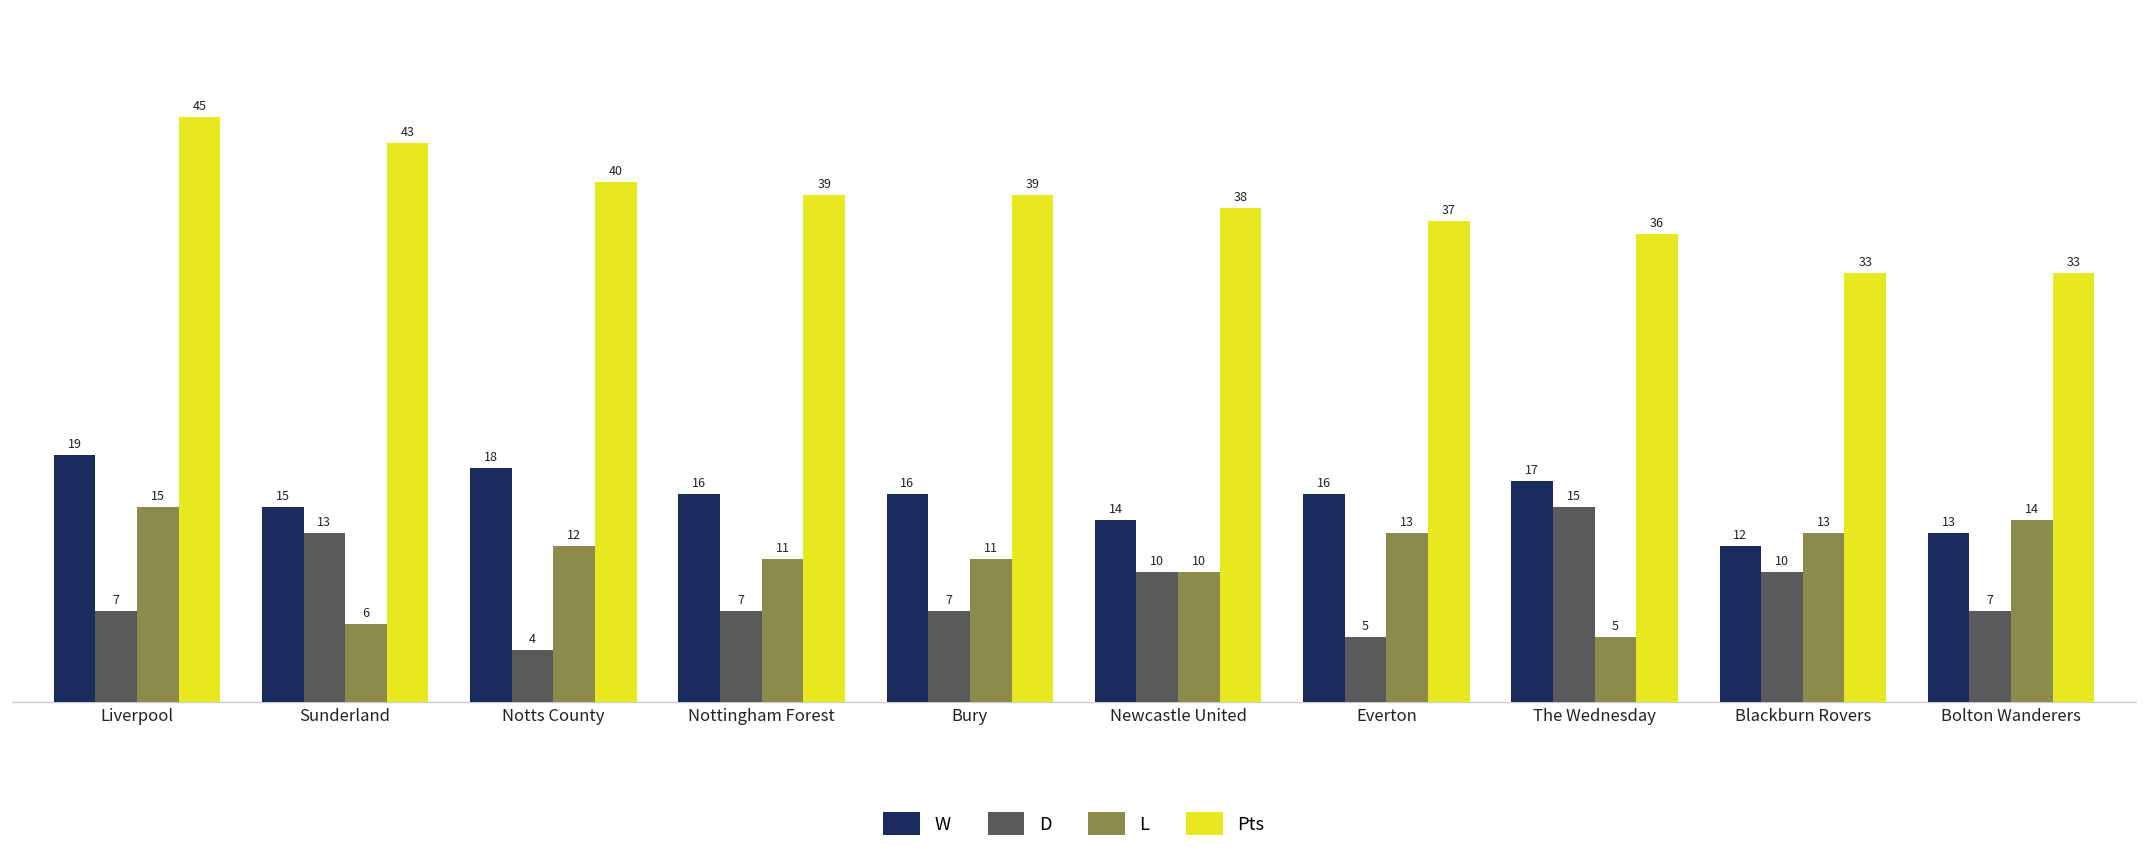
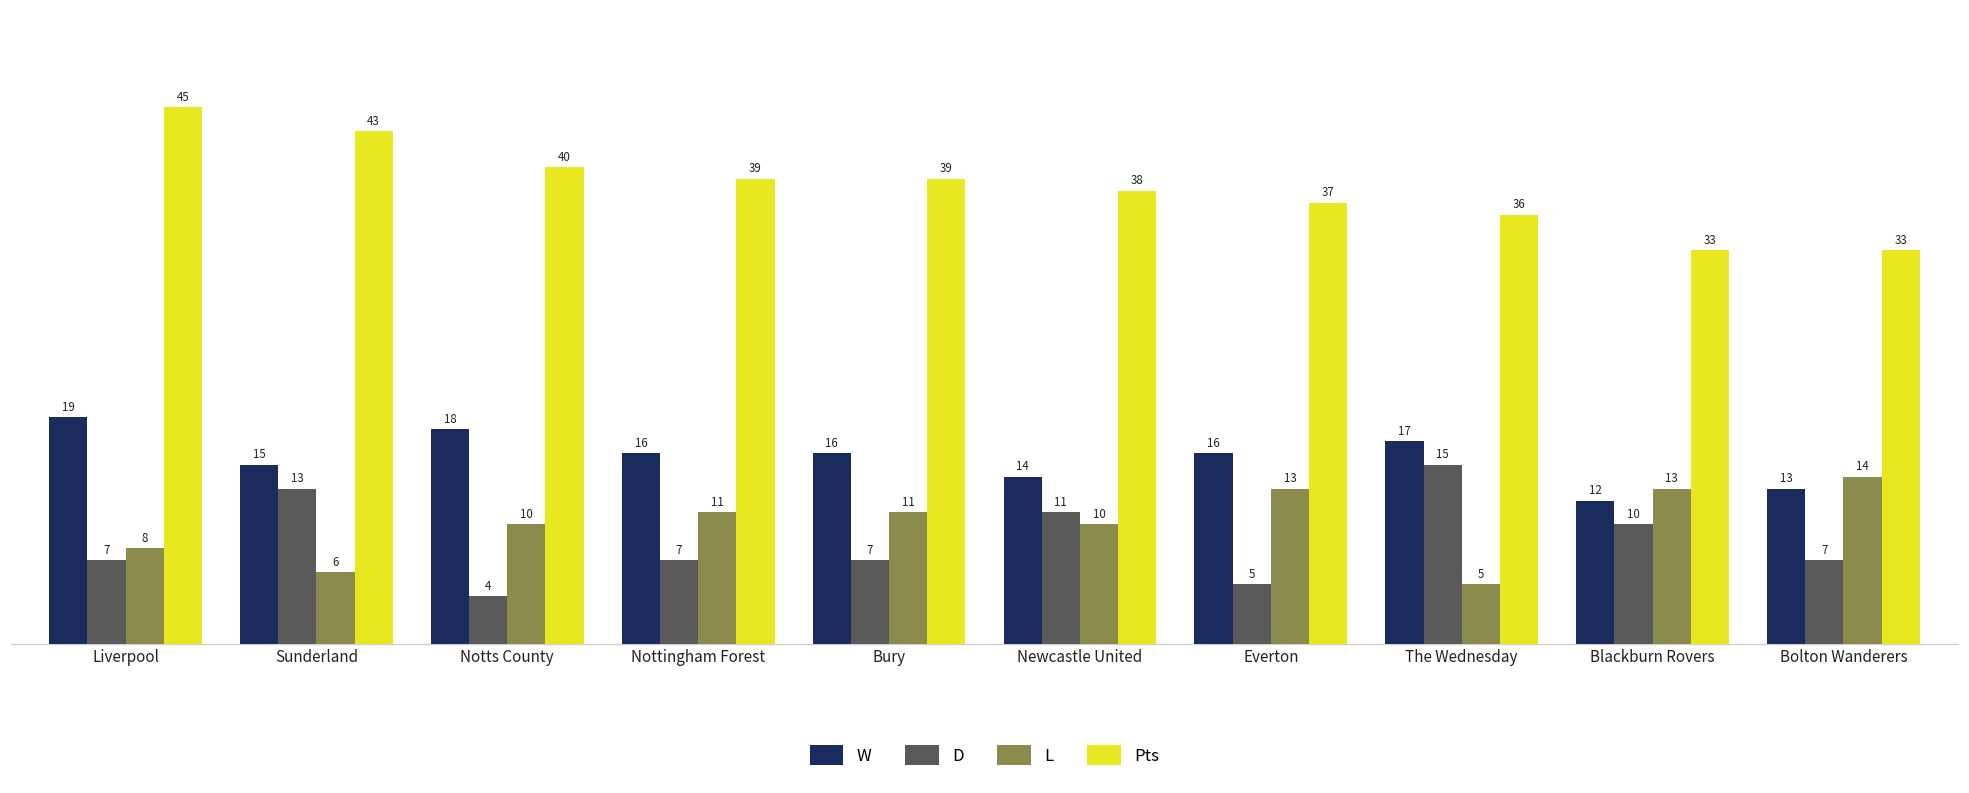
L, Liverpool: 15 -> 8
L, Notts County: 12 -> 10
D, Newcastle United: 10 -> 11
